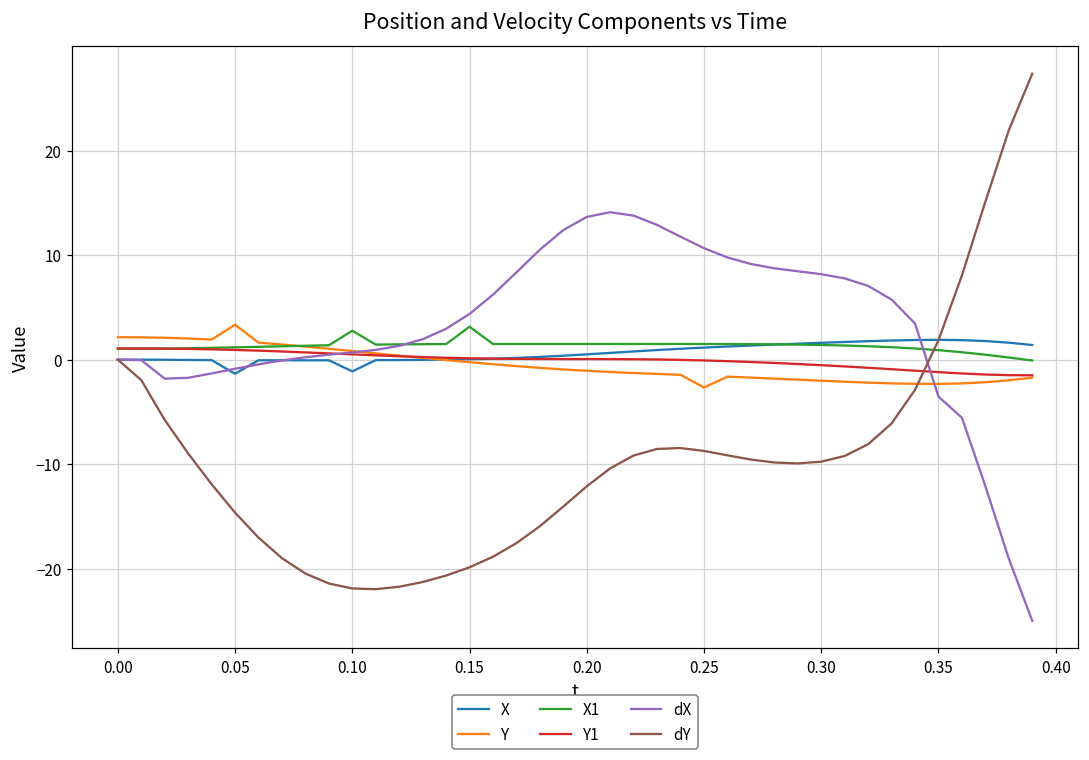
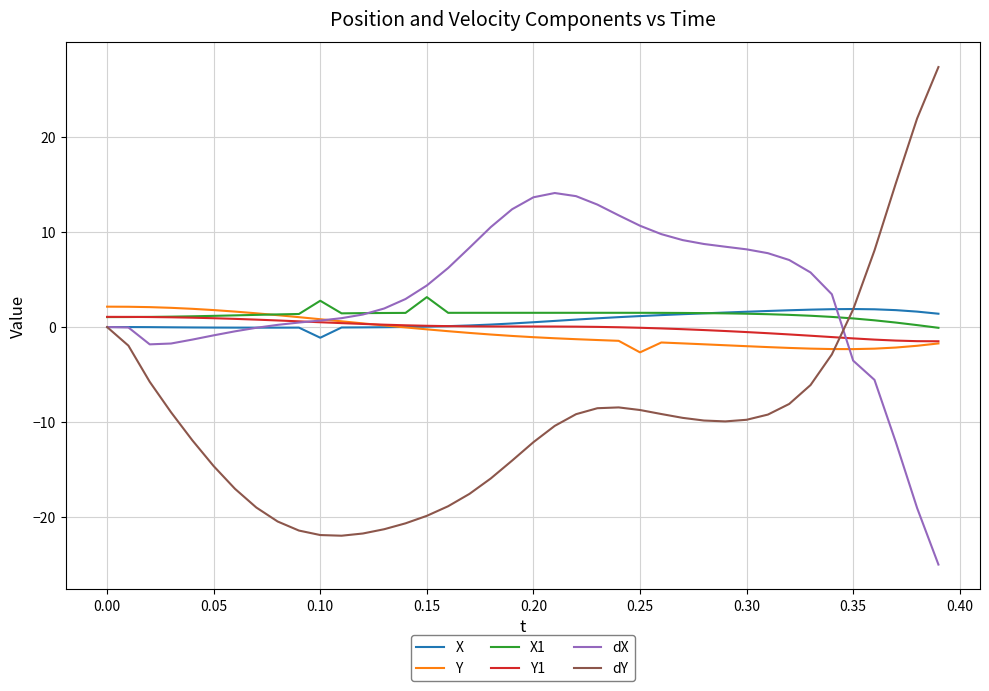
X, 0.05: -1 -> 0
Y, 0.05: 3 -> 2
